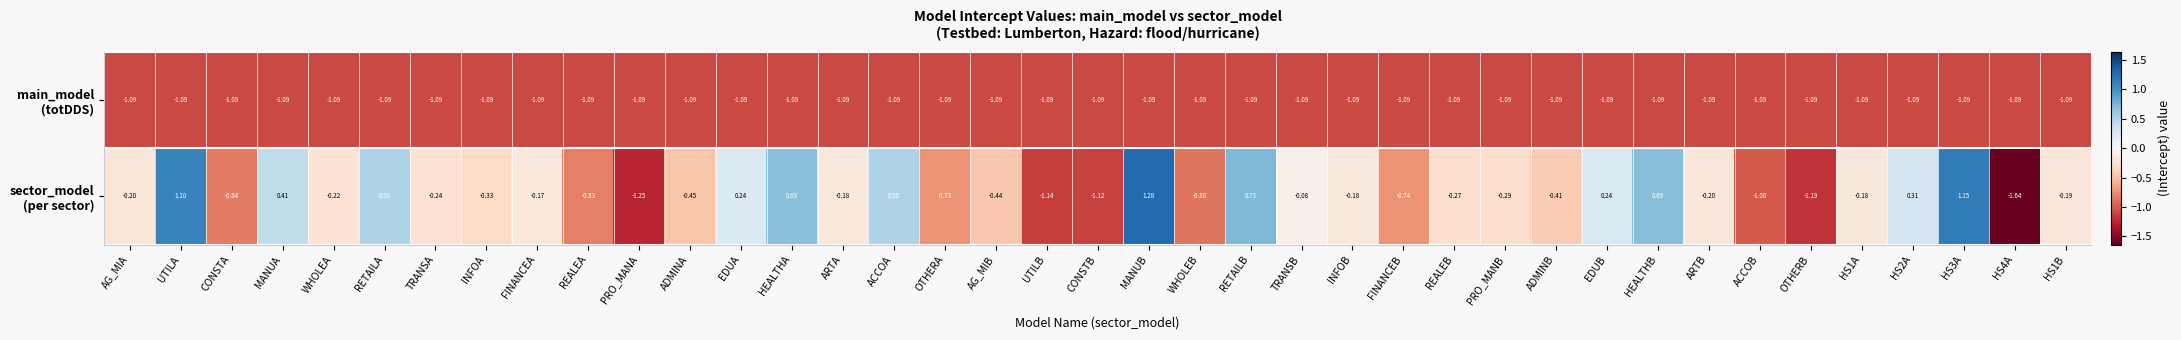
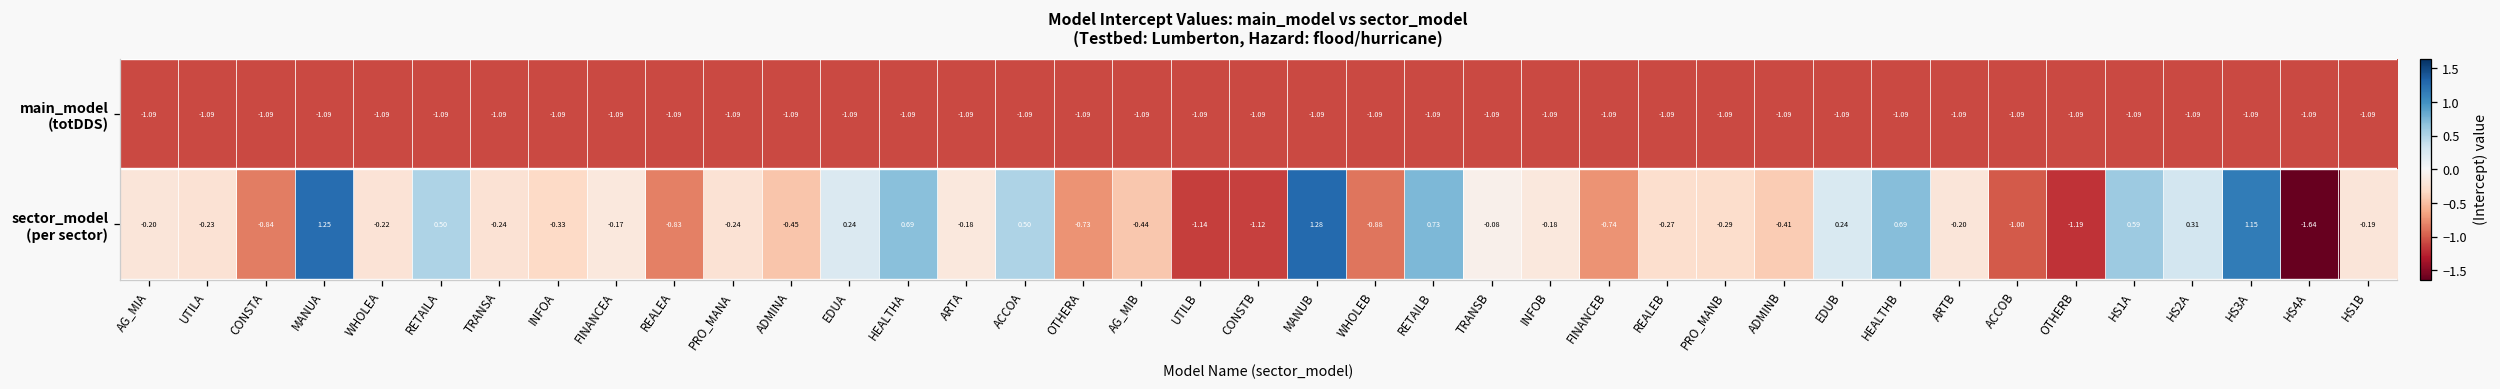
sector_model (per sector), UTILA: 1.10 -> -0.23
sector_model (per sector), MANUA: 0.41 -> 1.25
sector_model (per sector), PRO_MANA: -1.25 -> -0.24
sector_model (per sector), HS1A: -0.18 -> 0.59
